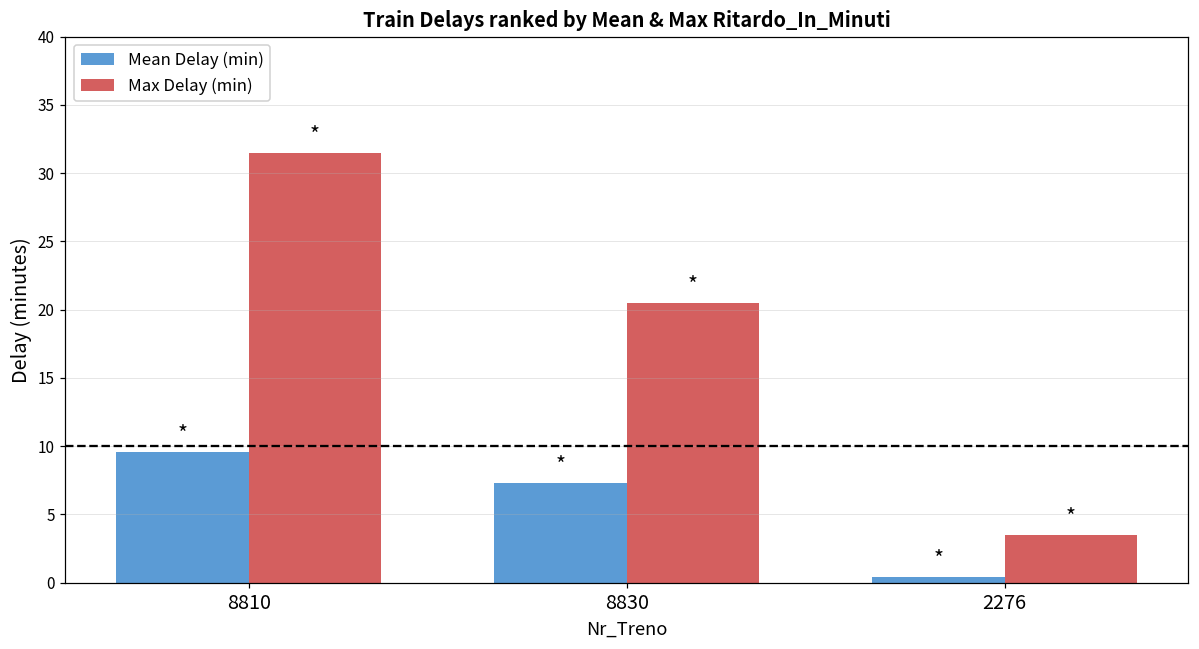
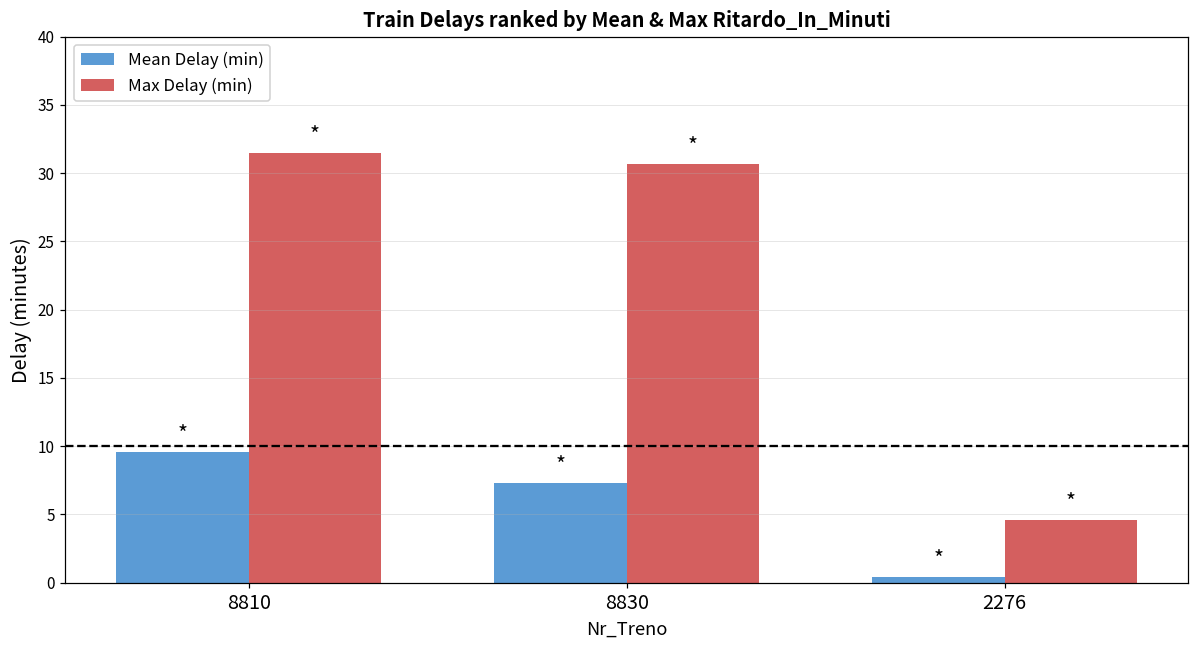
Max Delay (min), 8830: 20.5 -> 30.7
Max Delay (min), 2276: 3.5 -> 4.6
